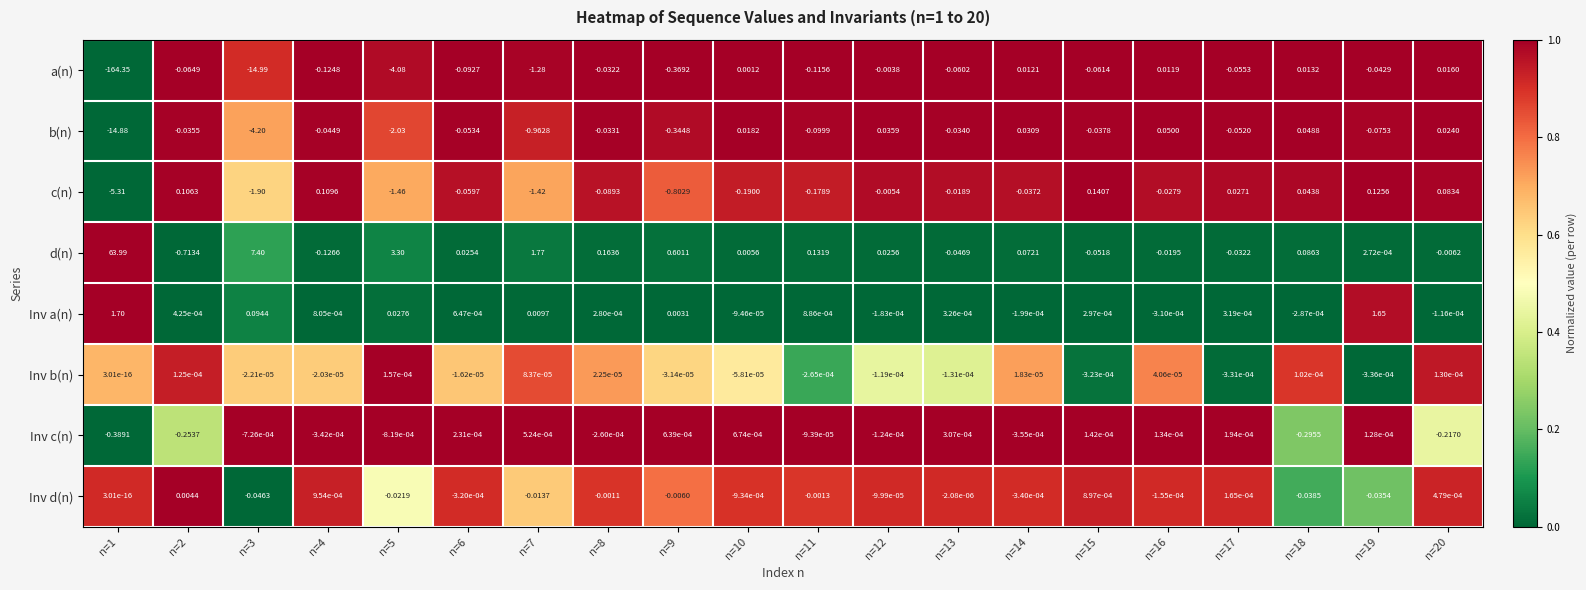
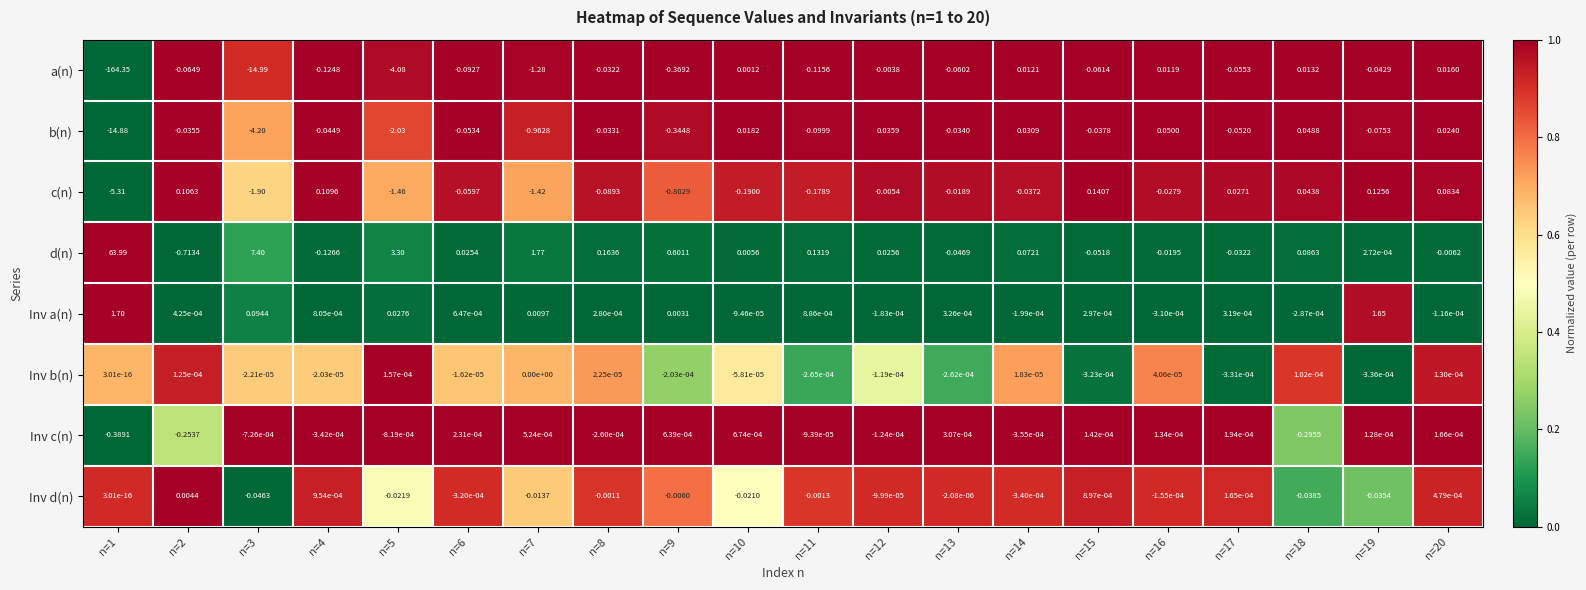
Inv b(n), n=7: 8.37e-05 -> 0.00e+00
Inv b(n), n=9: -3.14e-05 -> -2.03e-04
Inv b(n), n=13: -1.31e-04 -> -2.62e-04
Inv c(n), n=20: -0.2170 -> 1.66e-04
Inv d(n), n=10: -9.34e-04 -> -0.0210
